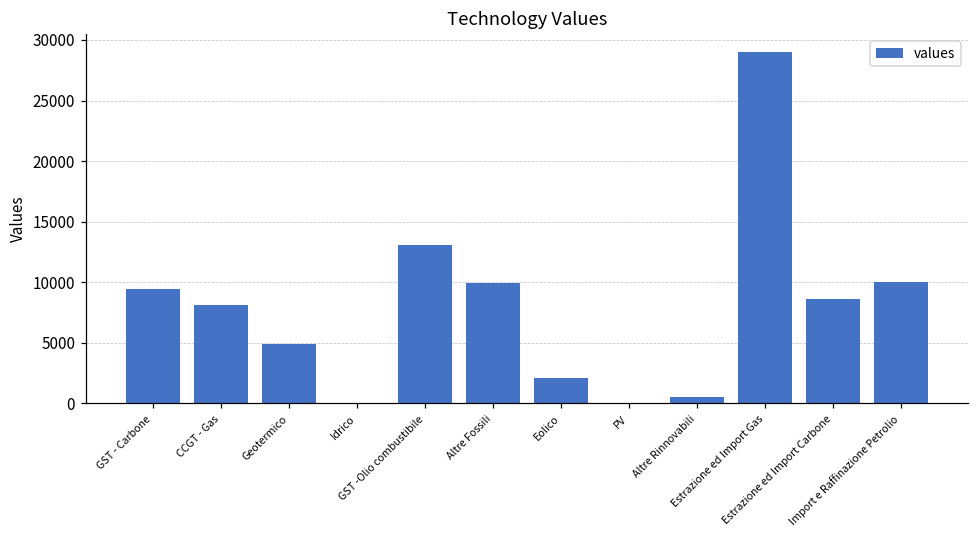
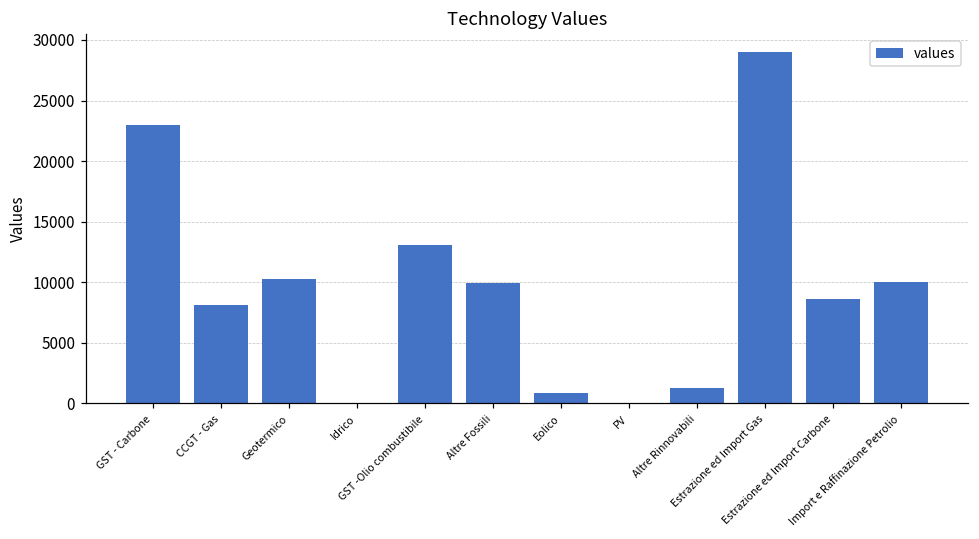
GST - Carbone: 9400 -> 23000
Geotermico: 4900 -> 10300
Eolico: 2100 -> 800
Altre Rinnovabili: 500 -> 1300
